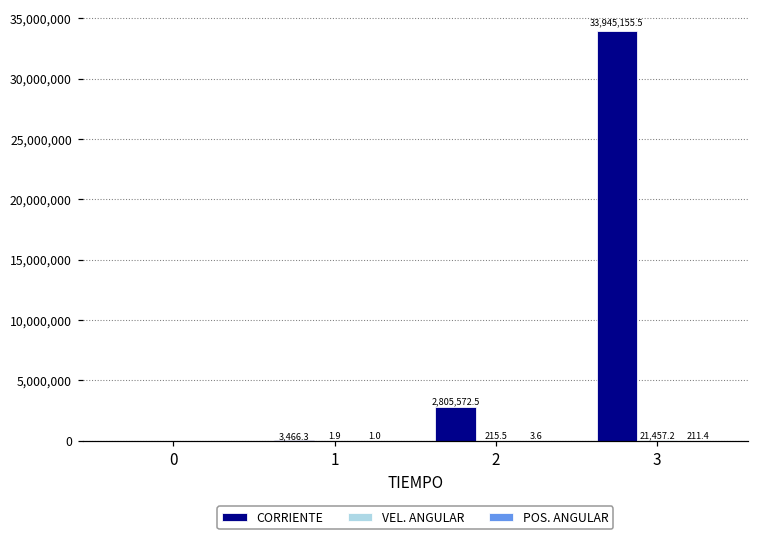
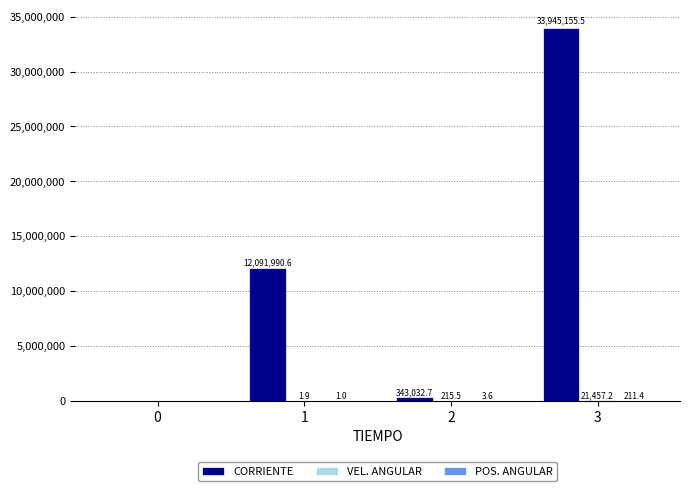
CORRIENTE, 1: 3,466.3 -> 12,091,990.6
CORRIENTE, 2: 2,805,572.5 -> 343,032.7
